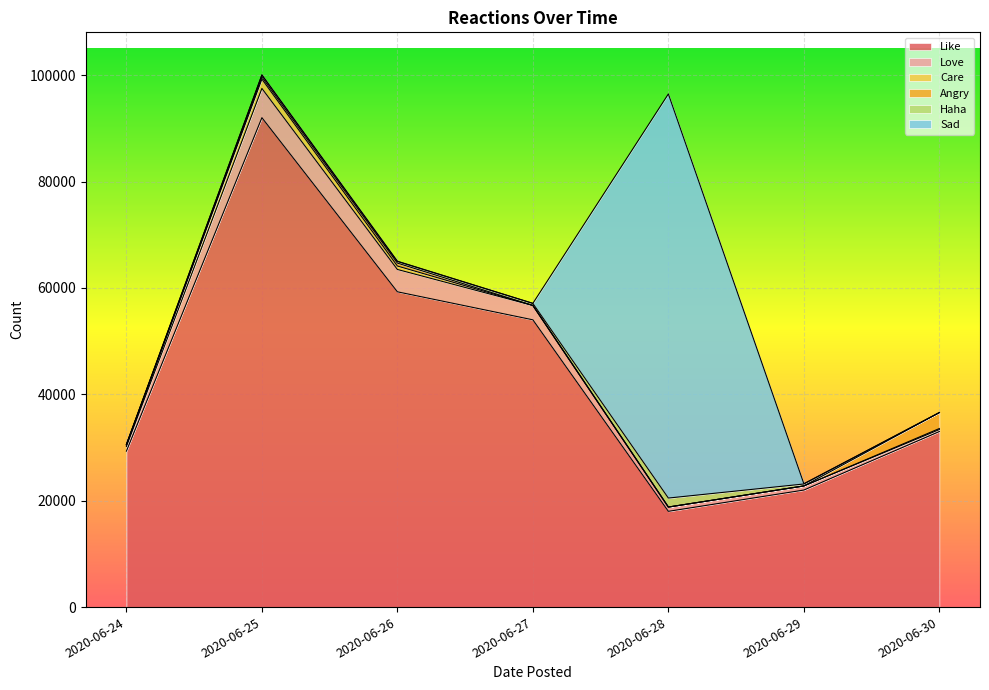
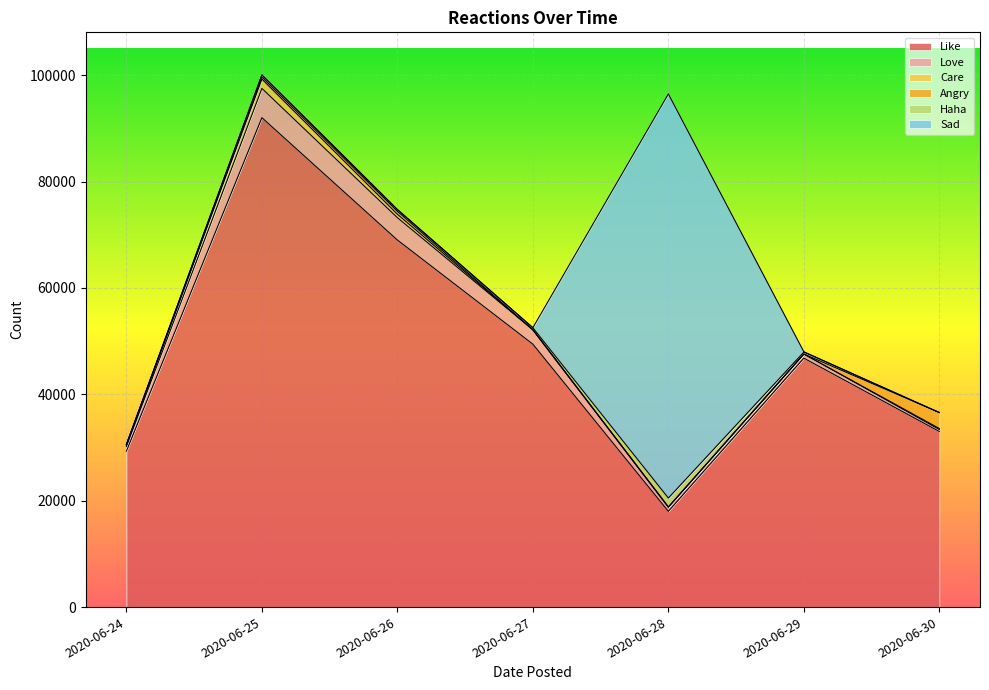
Like, 2020-06-26: 59000 -> 69000
Like, 2020-06-27: 54000 -> 49000
Like, 2020-06-29: 22000 -> 47000
